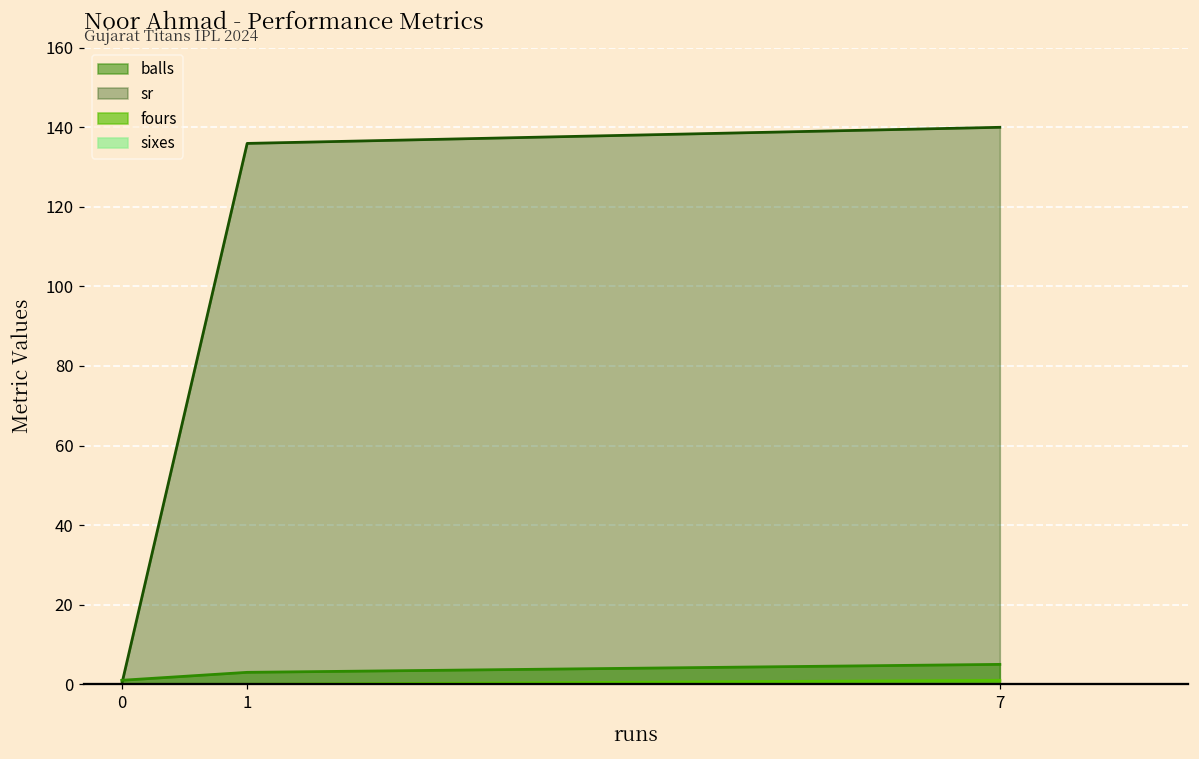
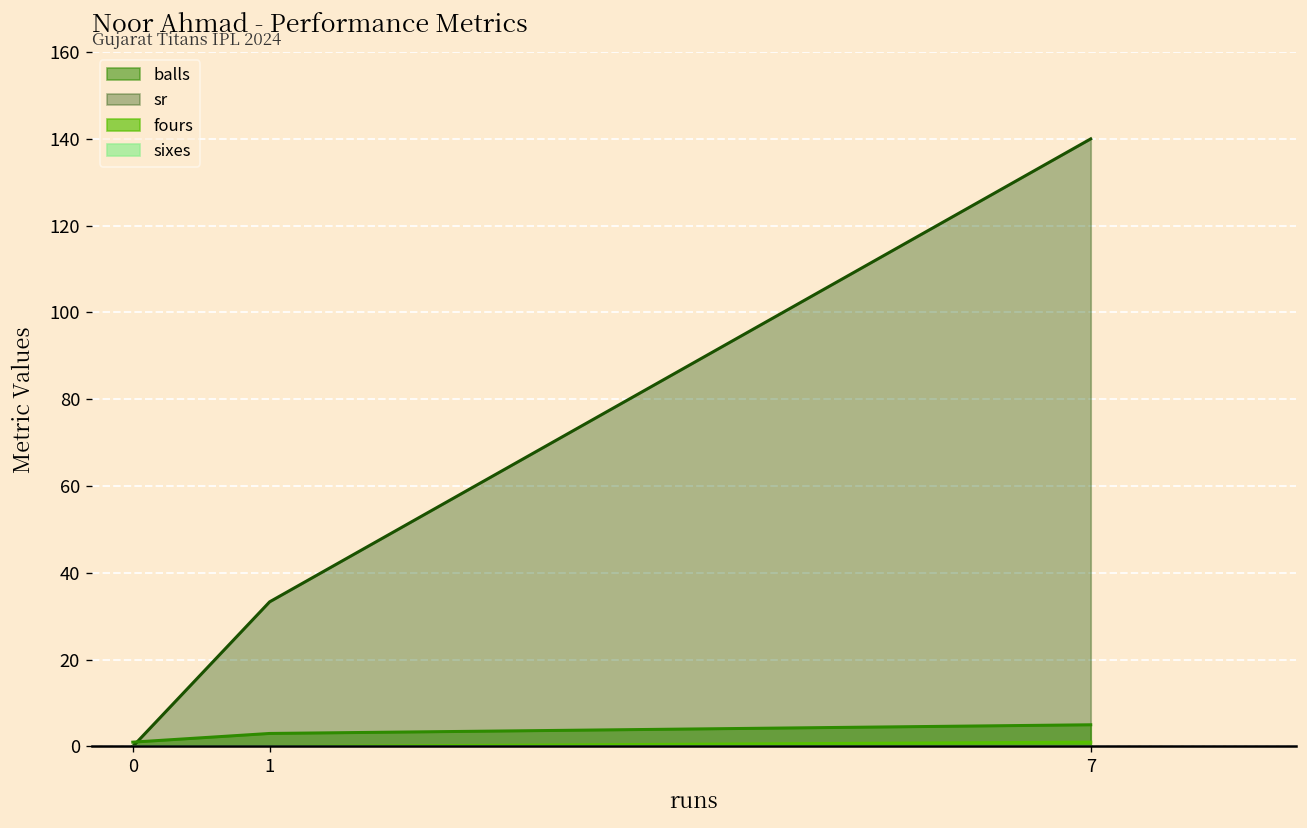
sr, 1: 136 -> 33
